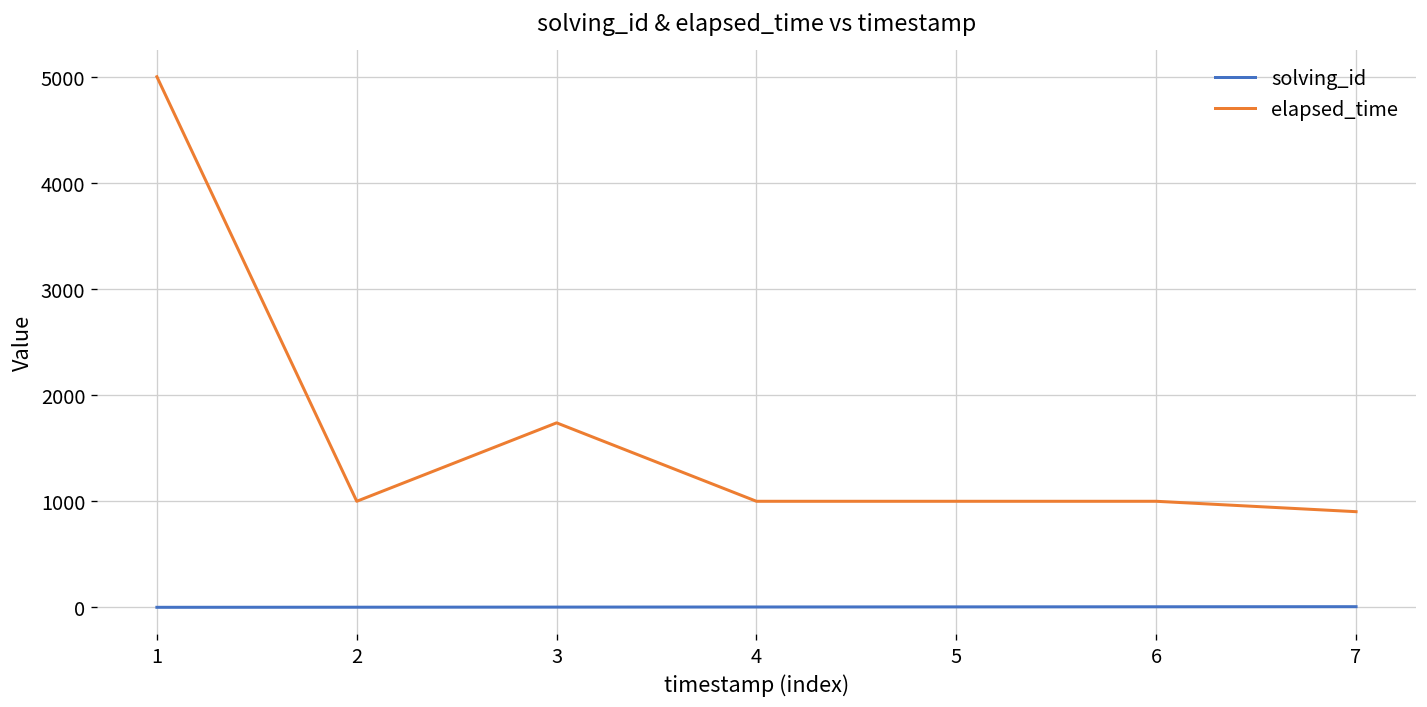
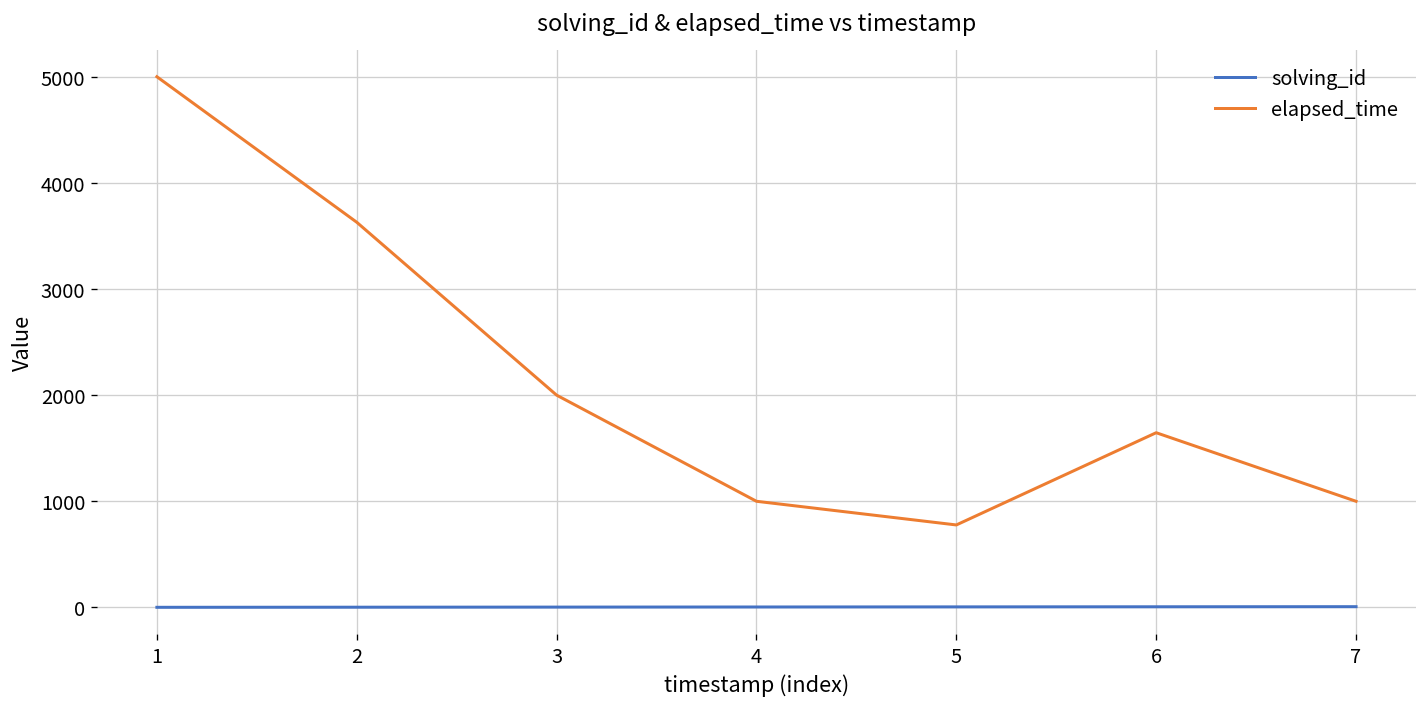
elapsed_time, 2: 1000 -> 3600
elapsed_time, 3: 1700 -> 2000
elapsed_time, 5: 1000 -> 800
elapsed_time, 6: 1000 -> 1600
elapsed_time, 7: 900 -> 1000
